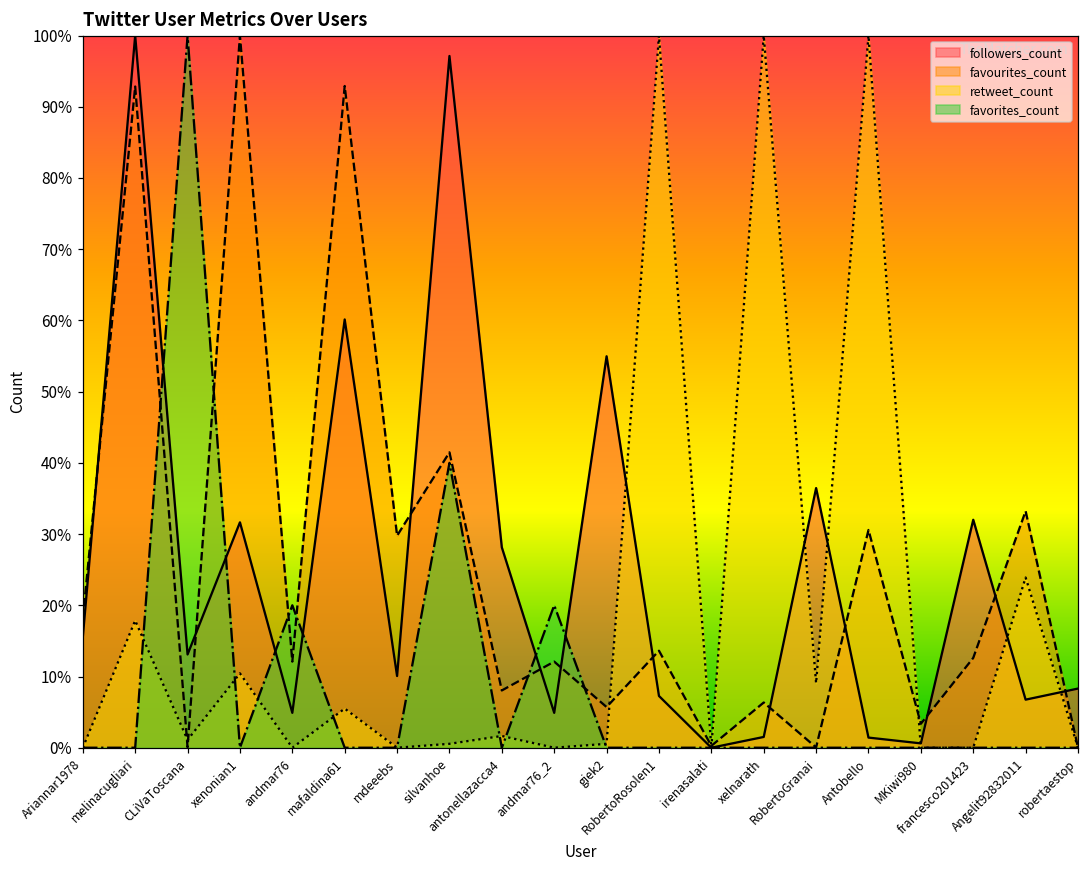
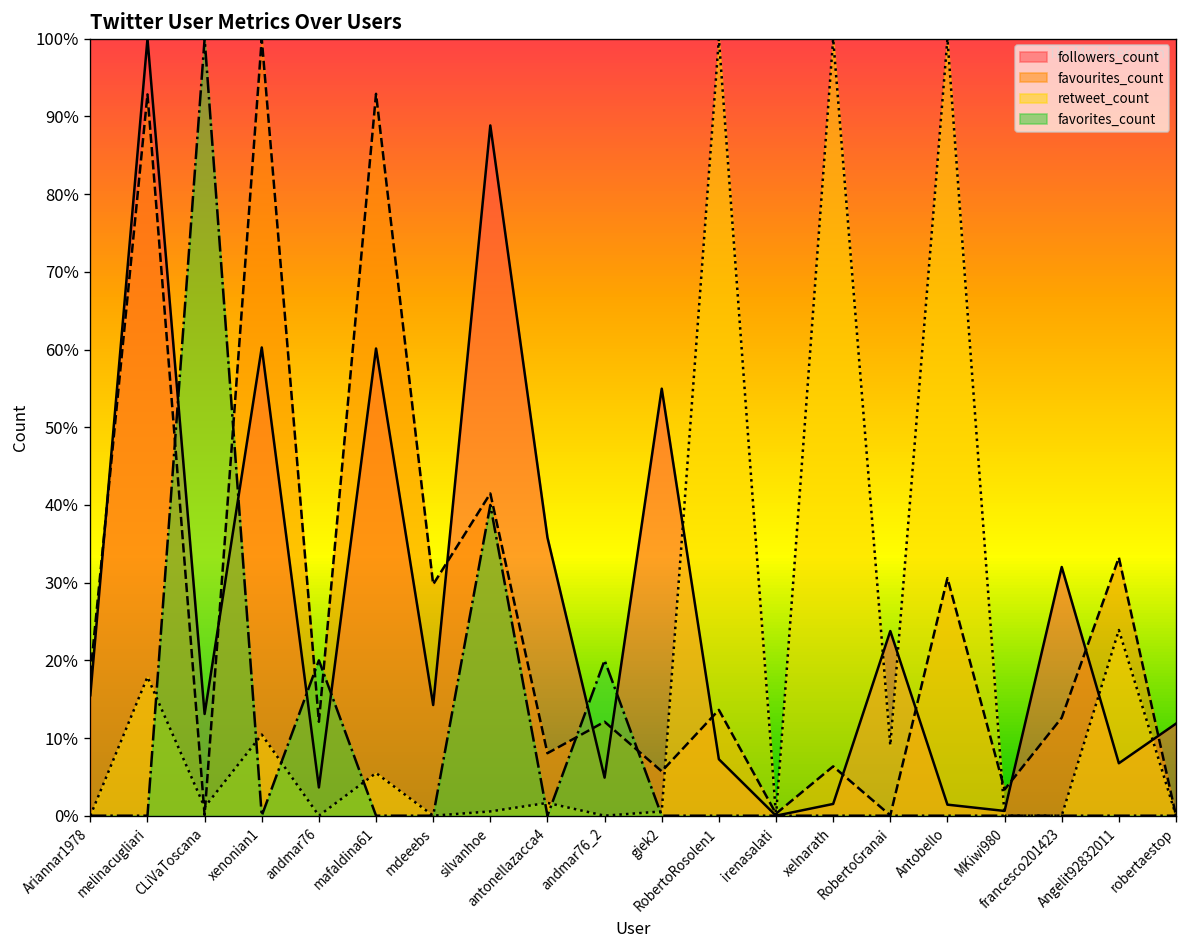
followers_count, xenonian1: 32% -> 60%
followers_count, andmar76: 5% -> 4%
followers_count, mdeeebs: 10% -> 14%
followers_count, silvanhoe: 97% -> 89%
followers_count, antonellazacca4: 28% -> 36%
followers_count, RobertoGranai: 36% -> 24%
followers_count, robertaestop: 8% -> 12%
